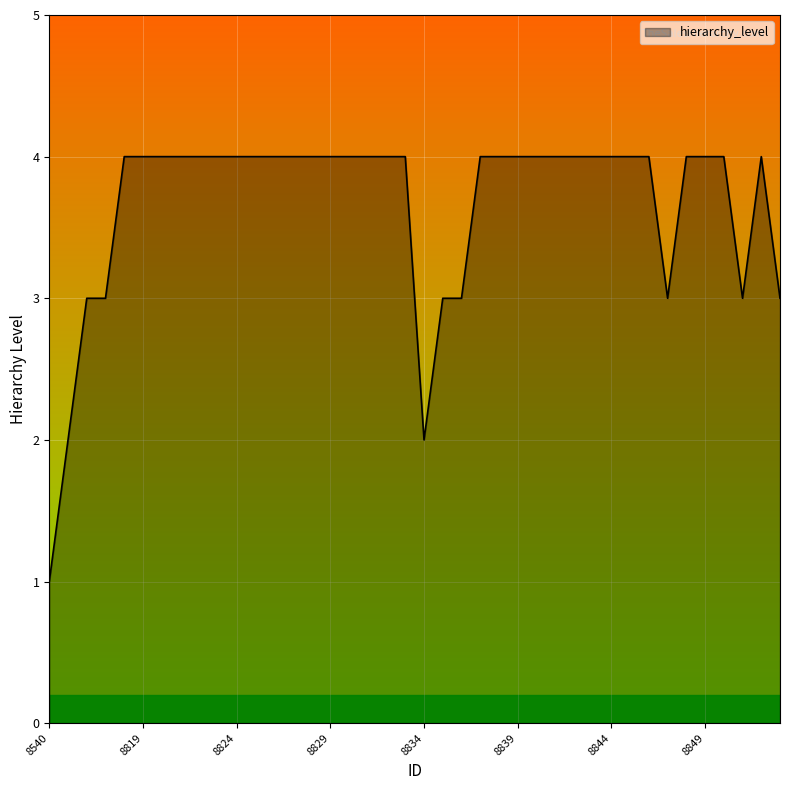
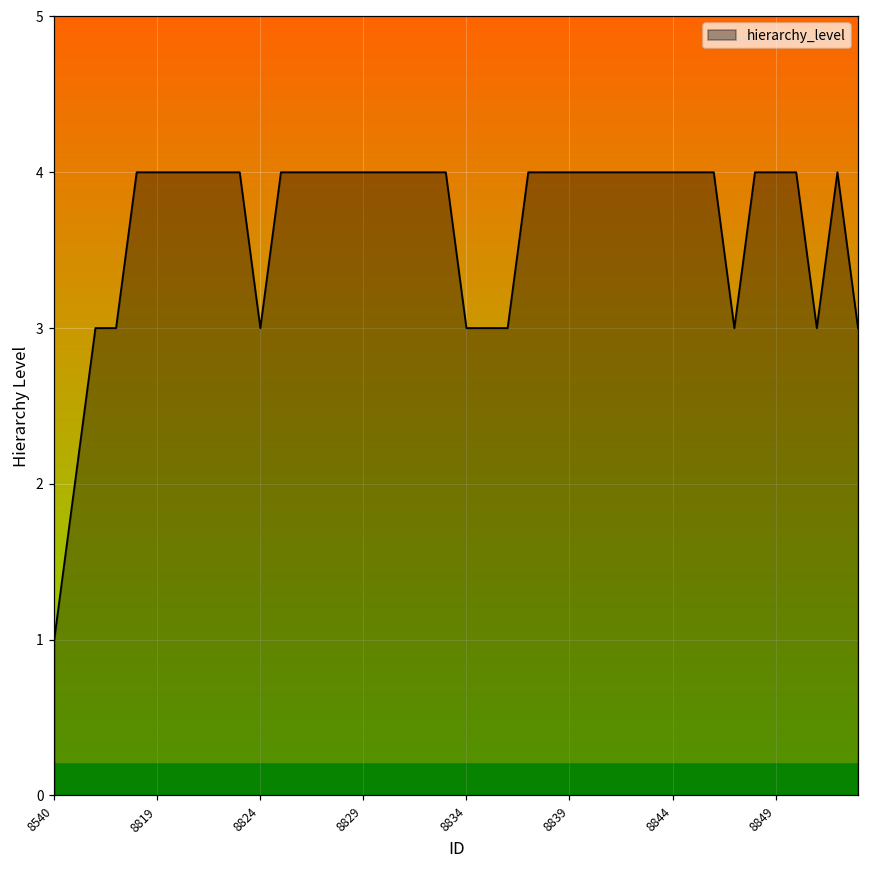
8824: 4 -> 3
8834: 2 -> 3
